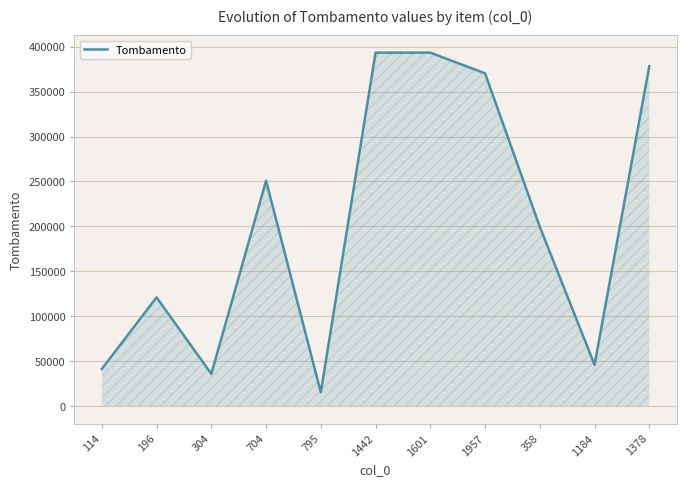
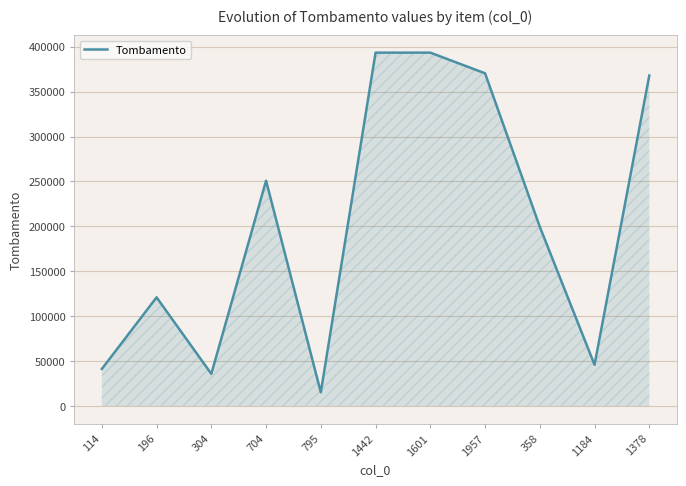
1378: 380000 -> 370000
